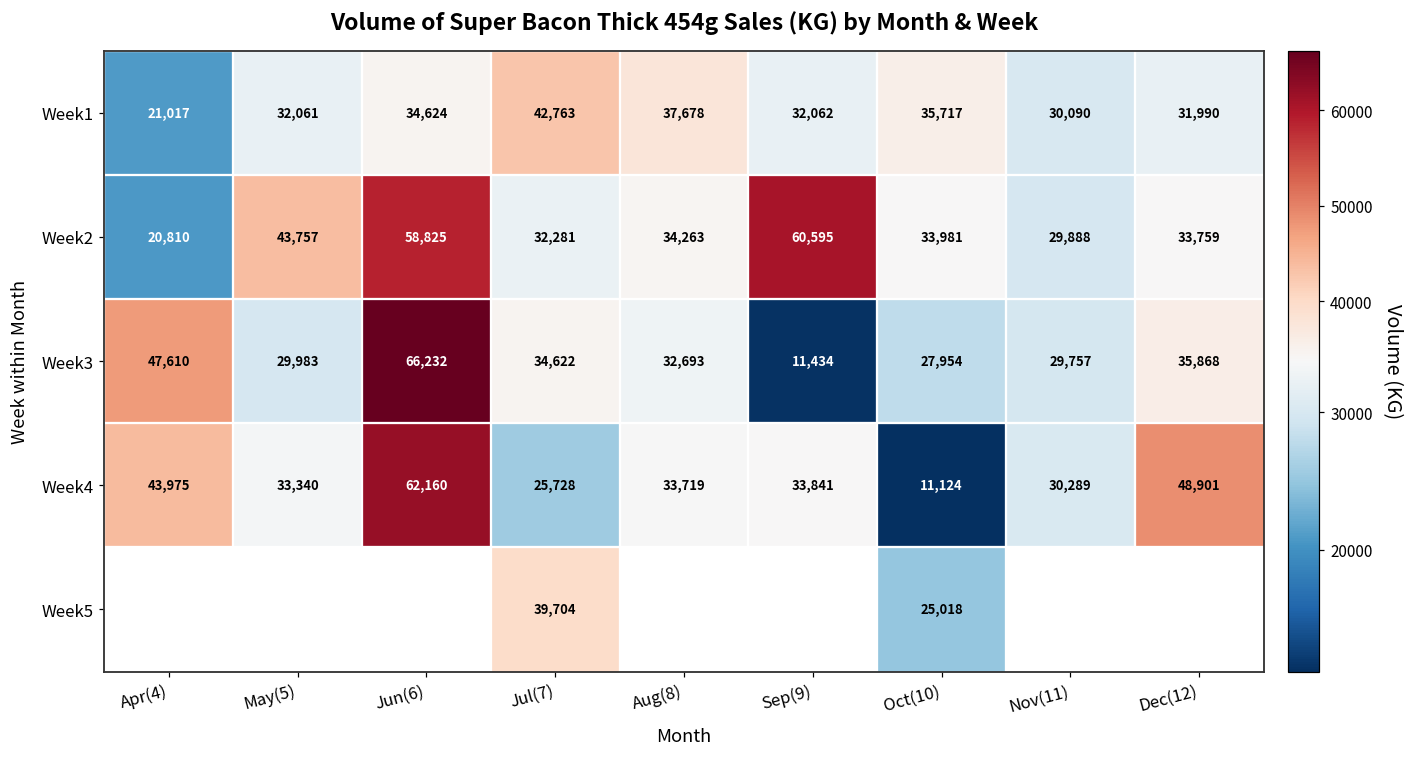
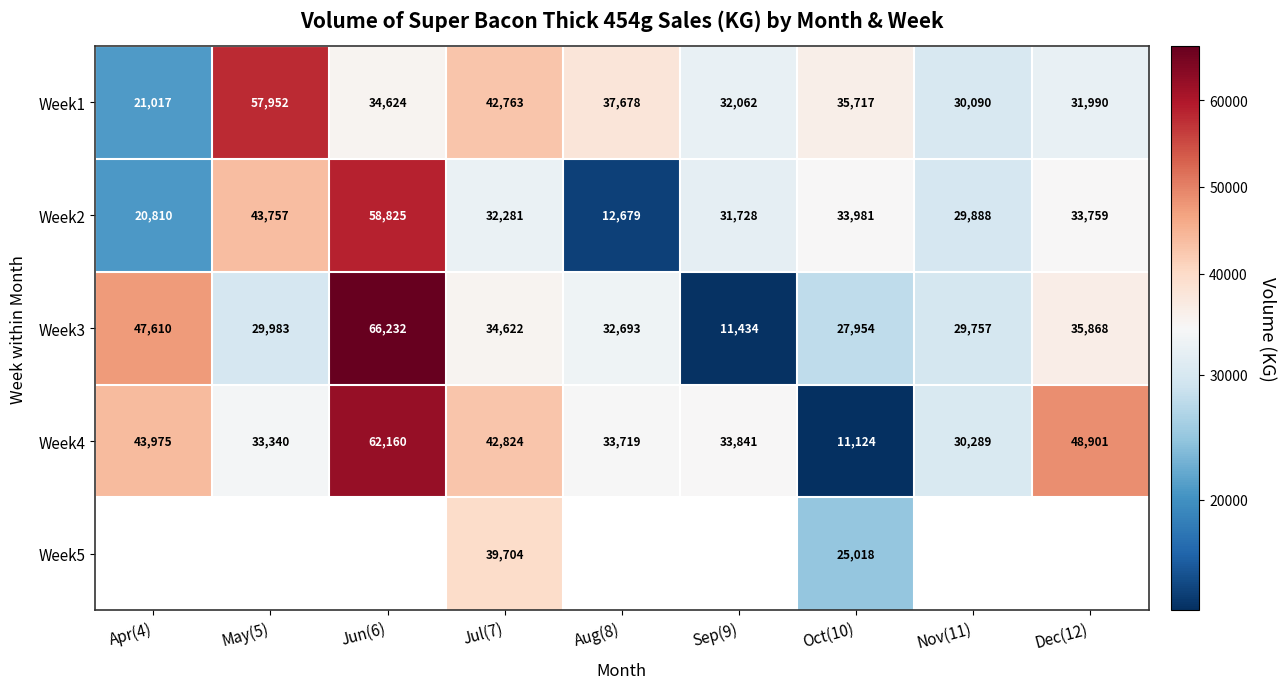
Week1, May(5): 32,061 -> 57,952
Week2, Aug(8): 34,263 -> 12,679
Week2, Sep(9): 60,595 -> 31,728
Week4, Jul(7): 25,728 -> 42,824
